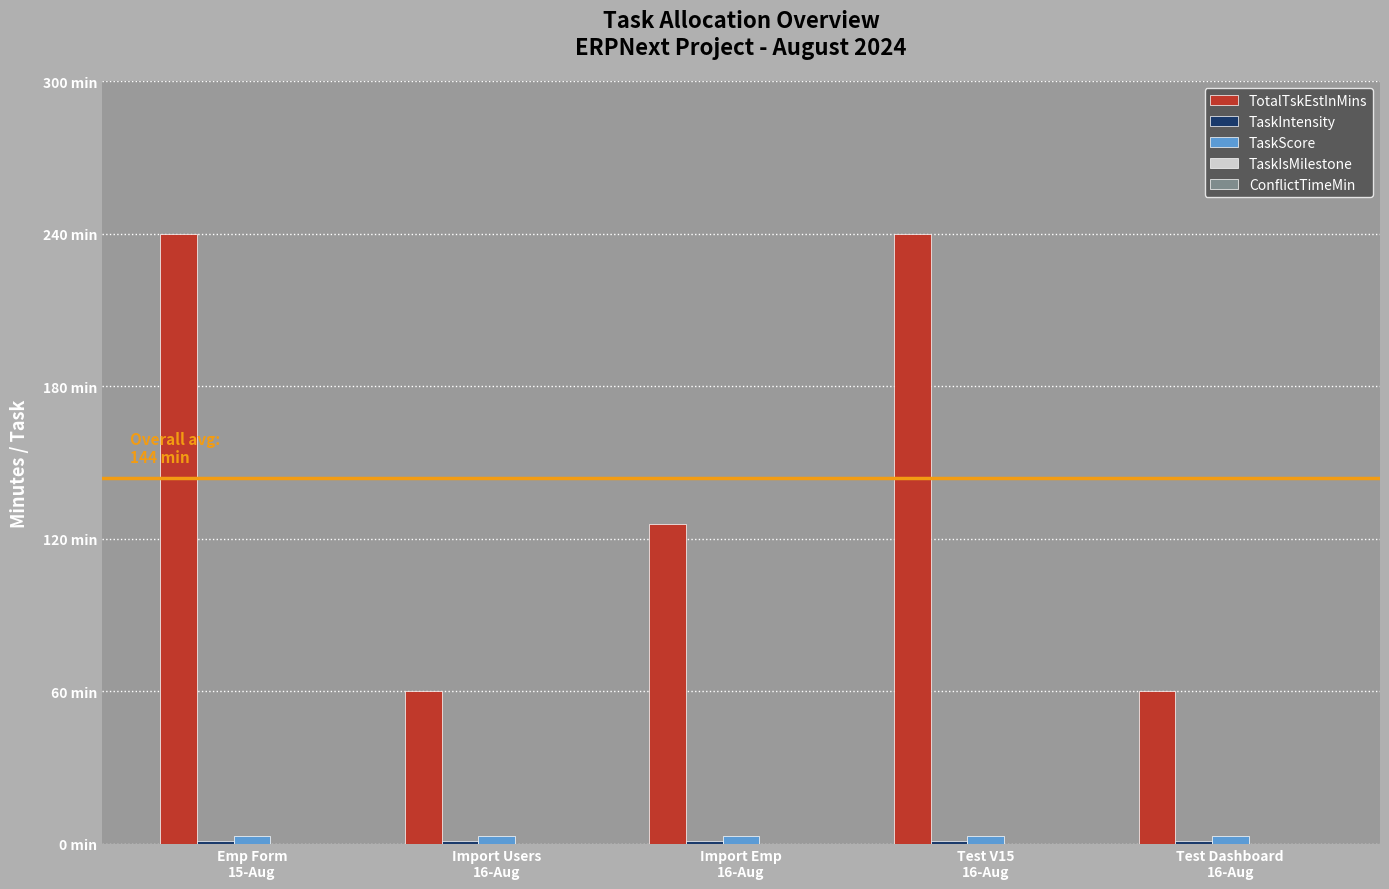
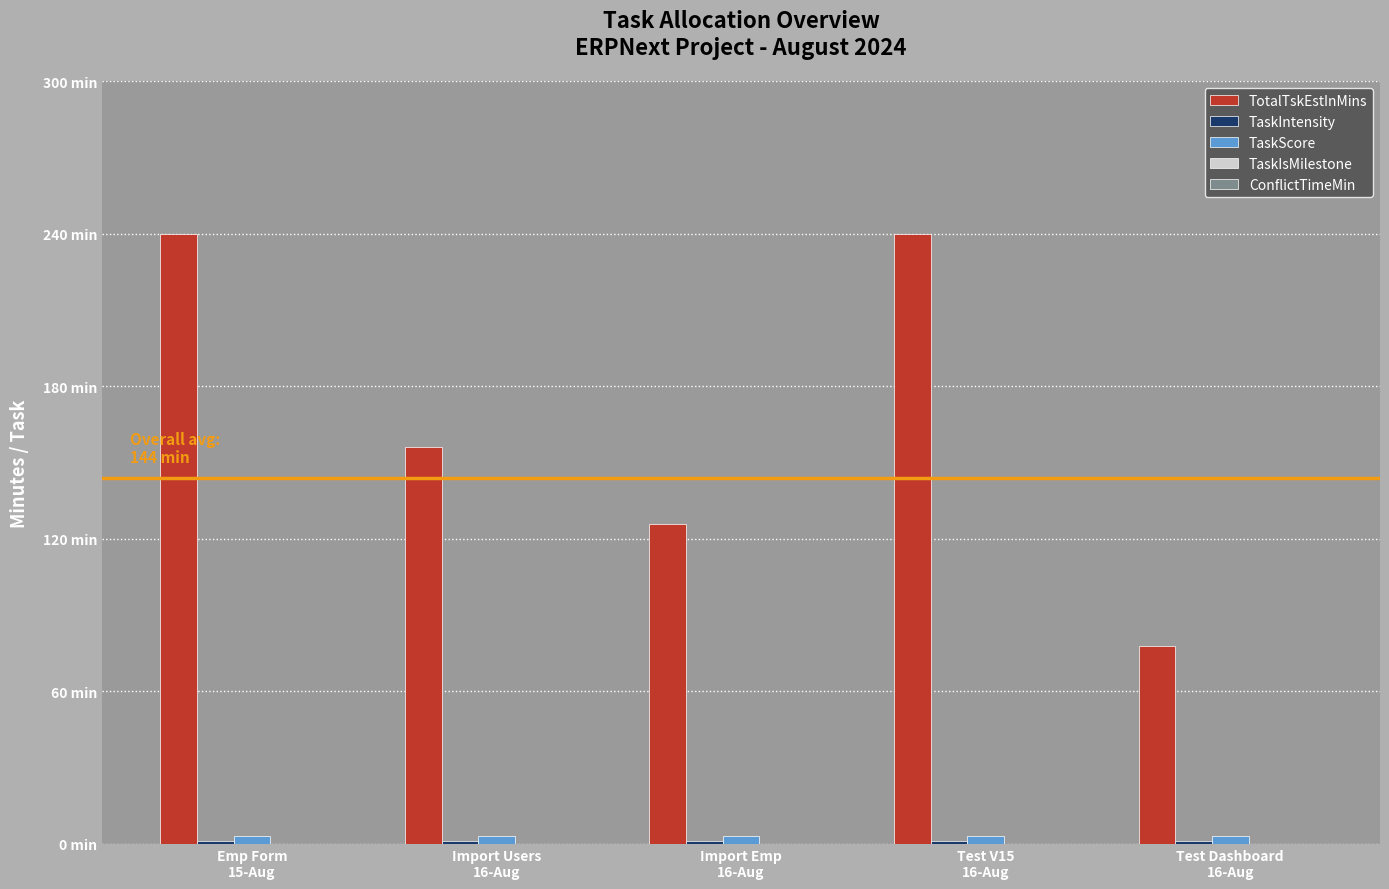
TotalTskEstInMins, Import Users 16-Aug: 60 min -> 156 min
TotalTskEstInMins, Test Dashboard 16-Aug: 60 min -> 78 min
